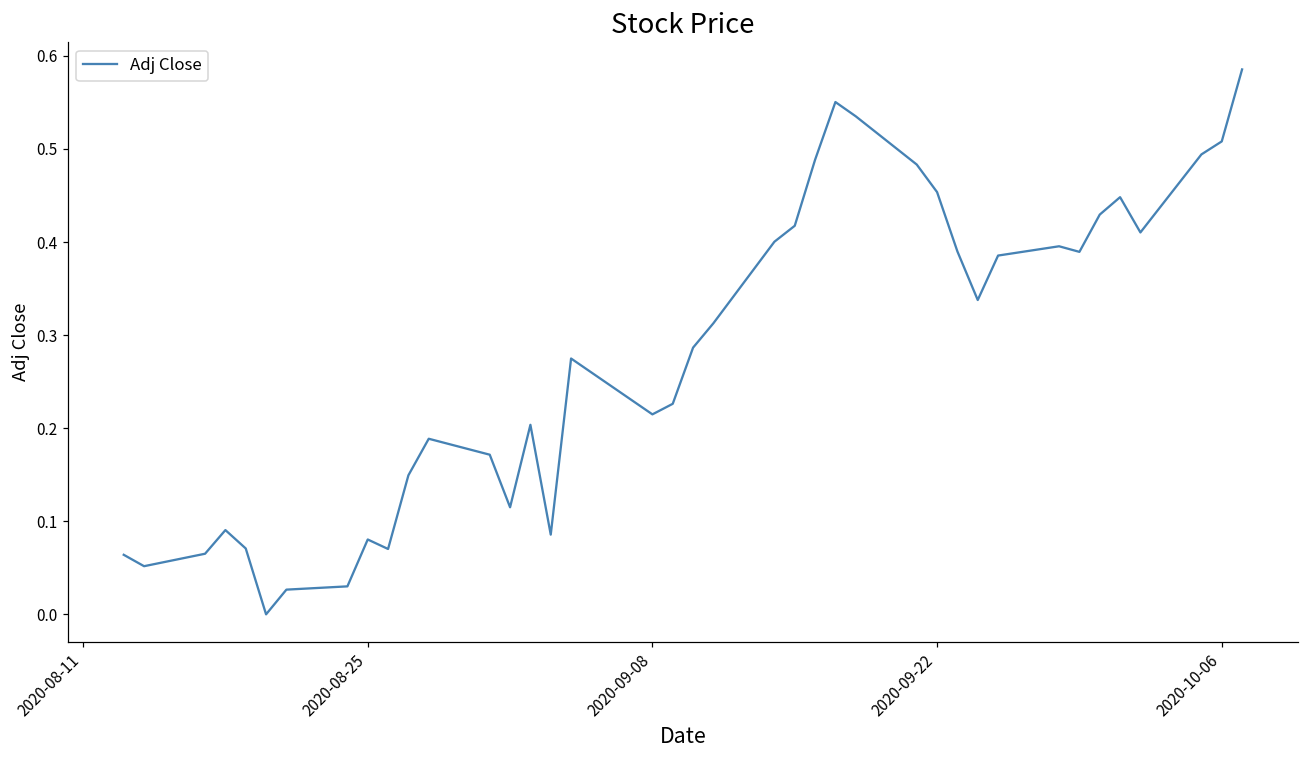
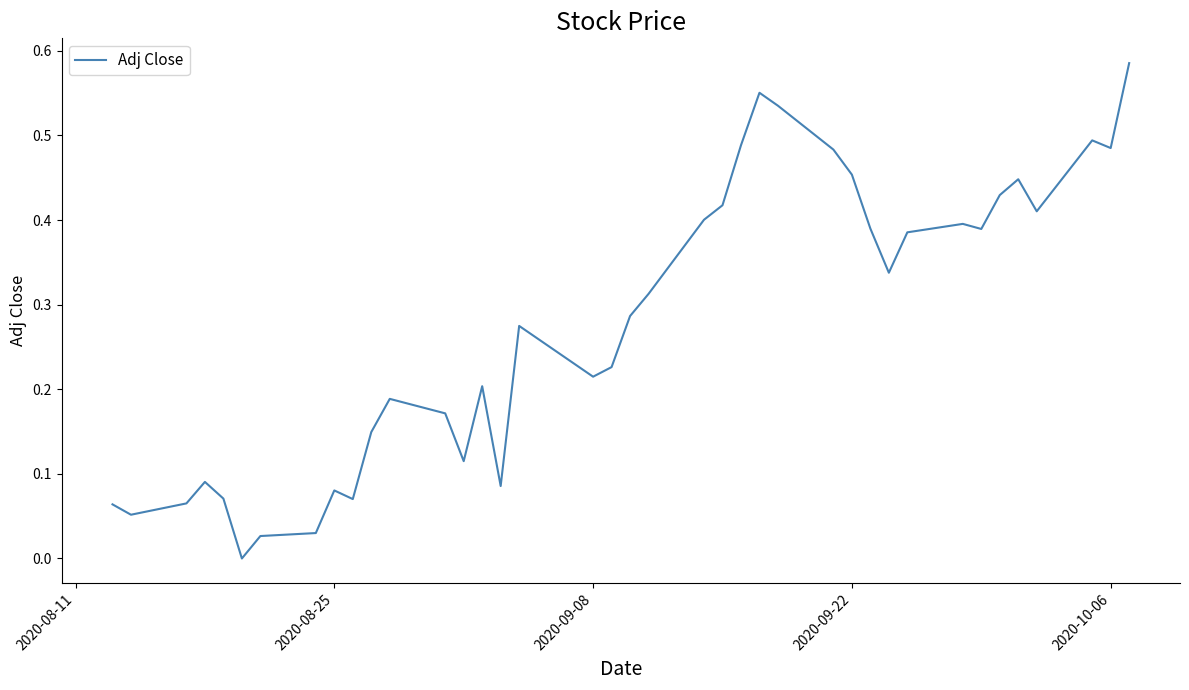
2020-10-06: 0.51 -> 0.49
